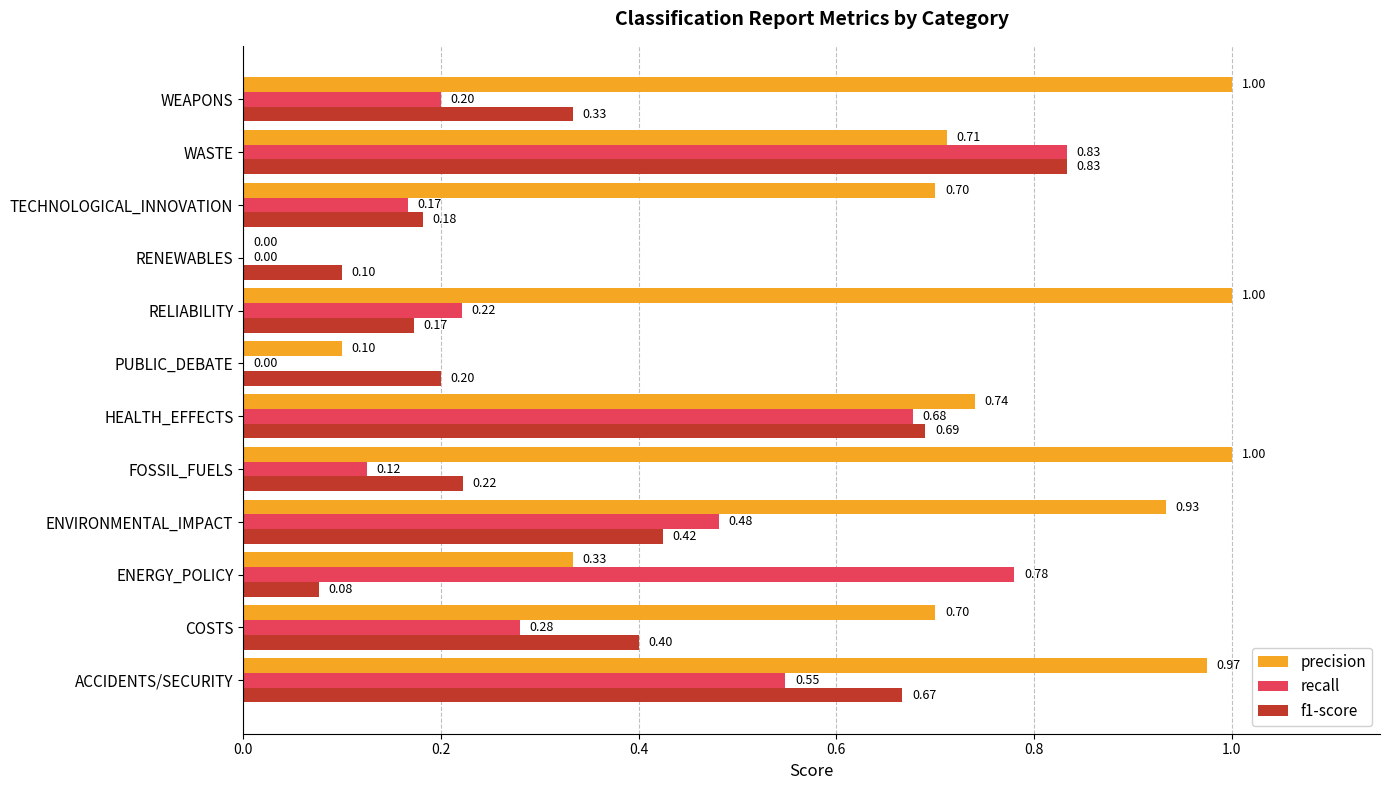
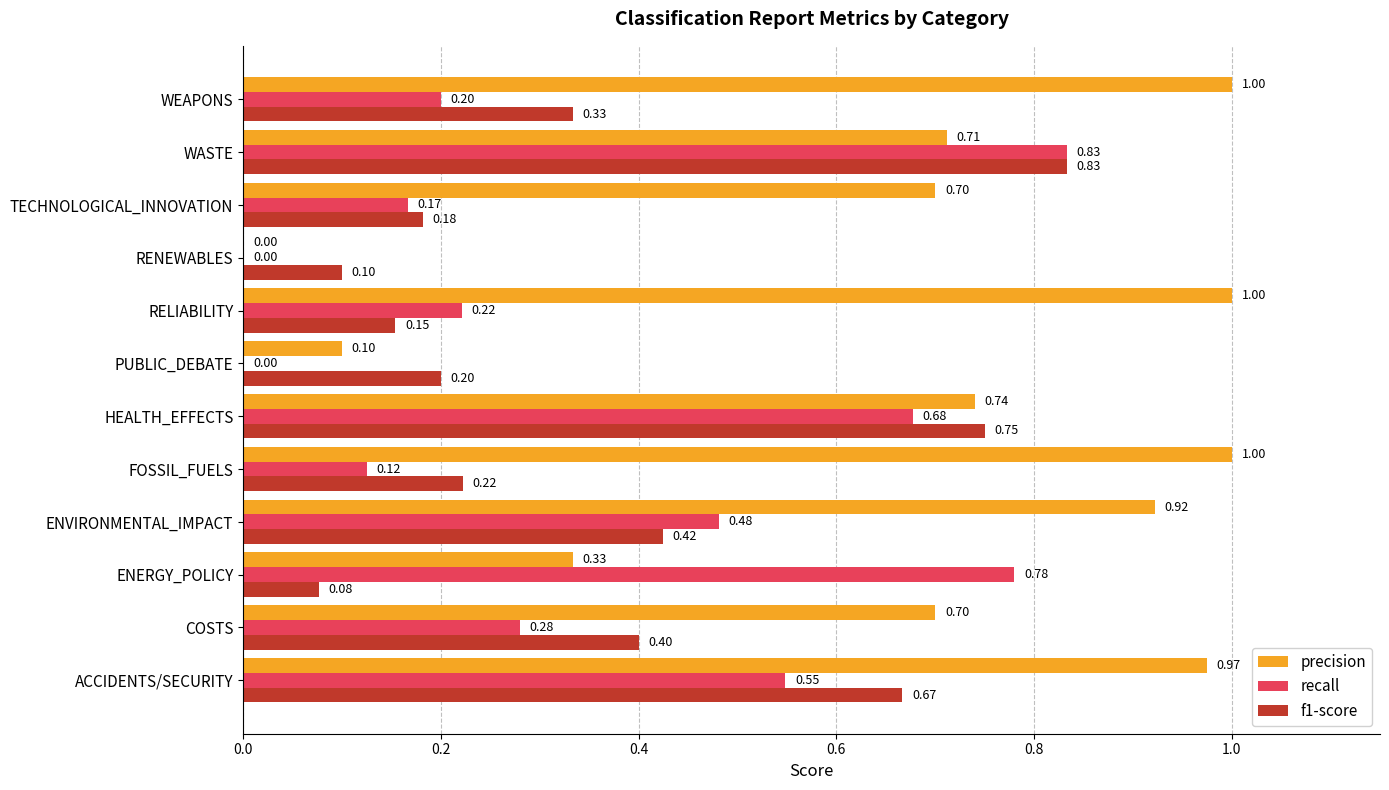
f1-score, RELIABILITY: 0.17 -> 0.15
f1-score, HEALTH_EFFECTS: 0.69 -> 0.75
precision, ENVIRONMENTAL_IMPACT: 0.93 -> 0.92
